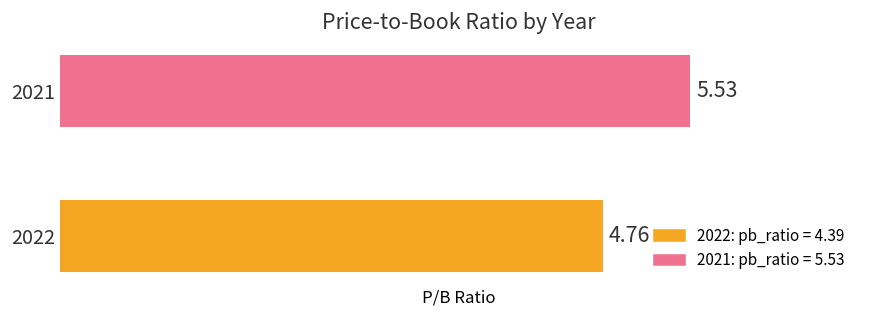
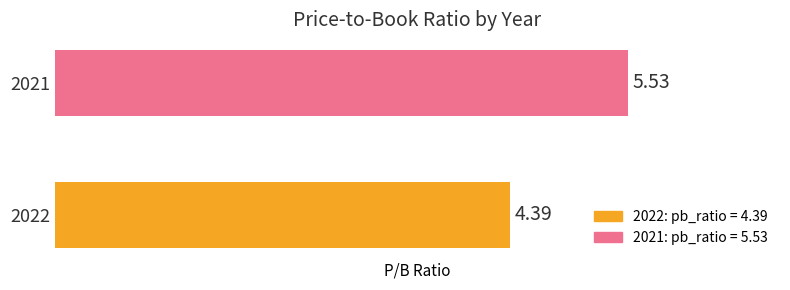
2022: 4.76 -> 4.39
